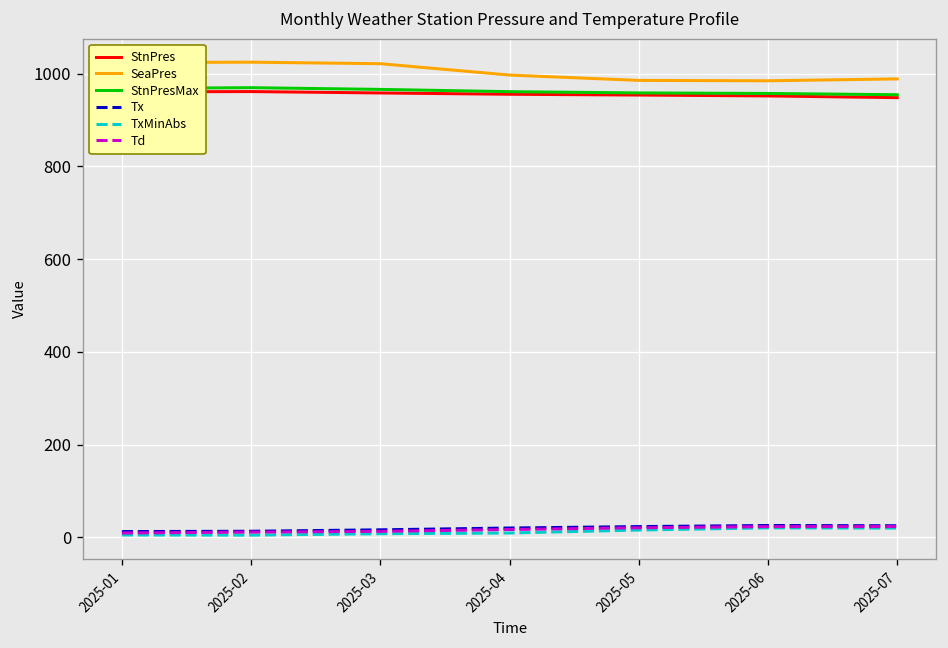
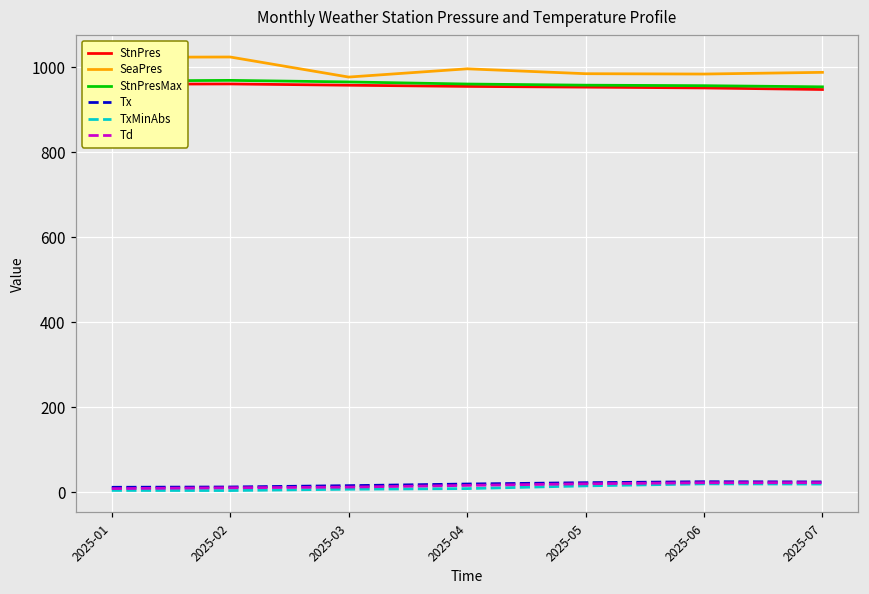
SeaPres, 2025-03: 1020 -> 980
